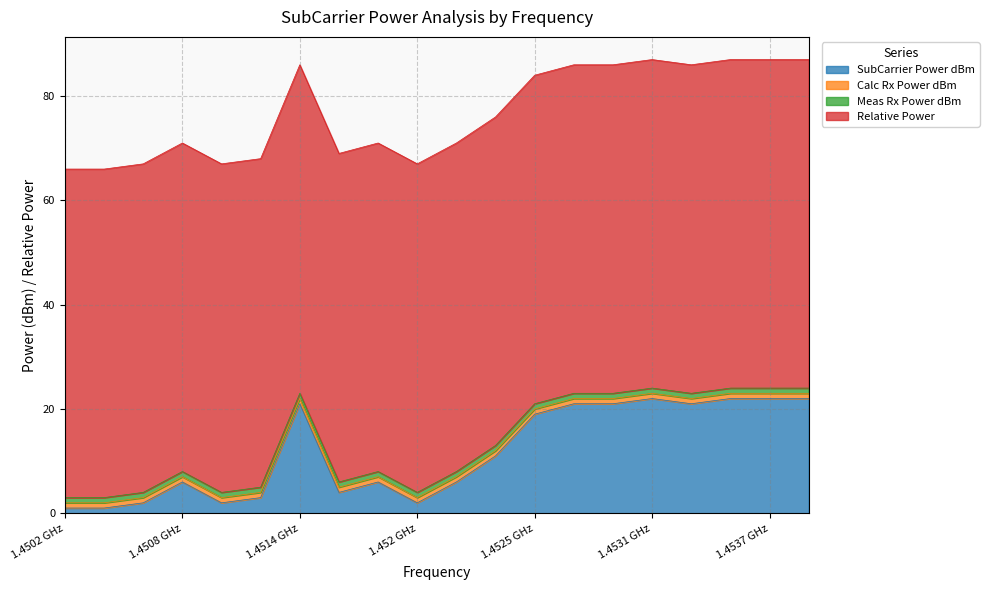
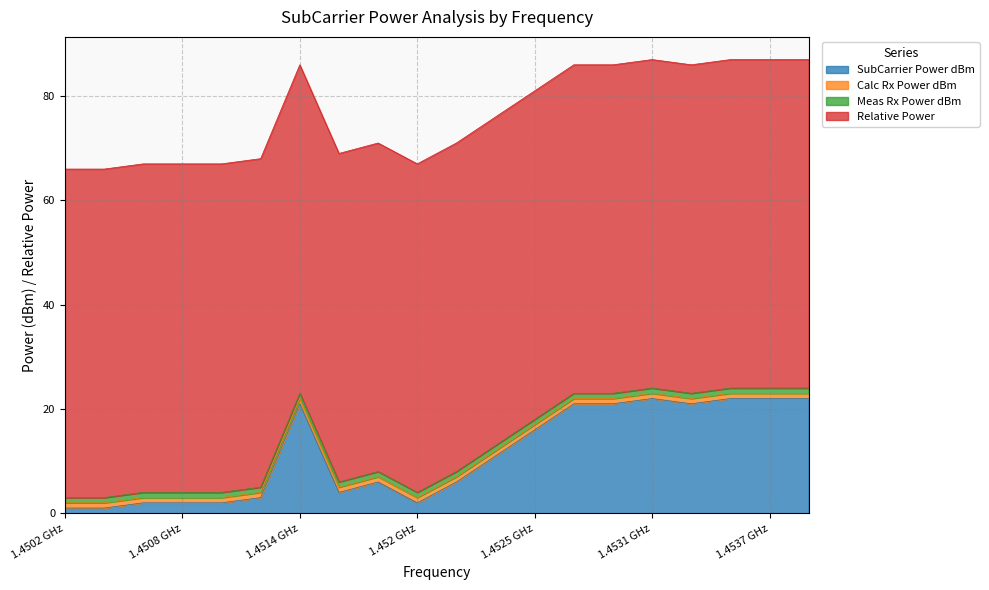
SubCarrier Power dBm, 1.4508 GHz: 6 -> 2
SubCarrier Power dBm, 1.4525 GHz: 19 -> 16
